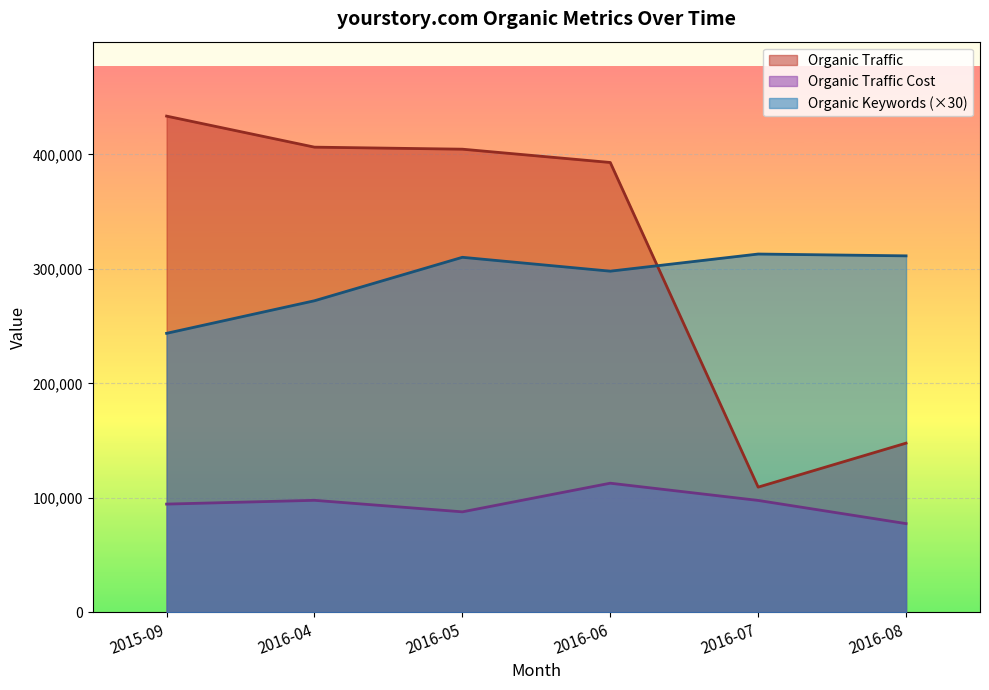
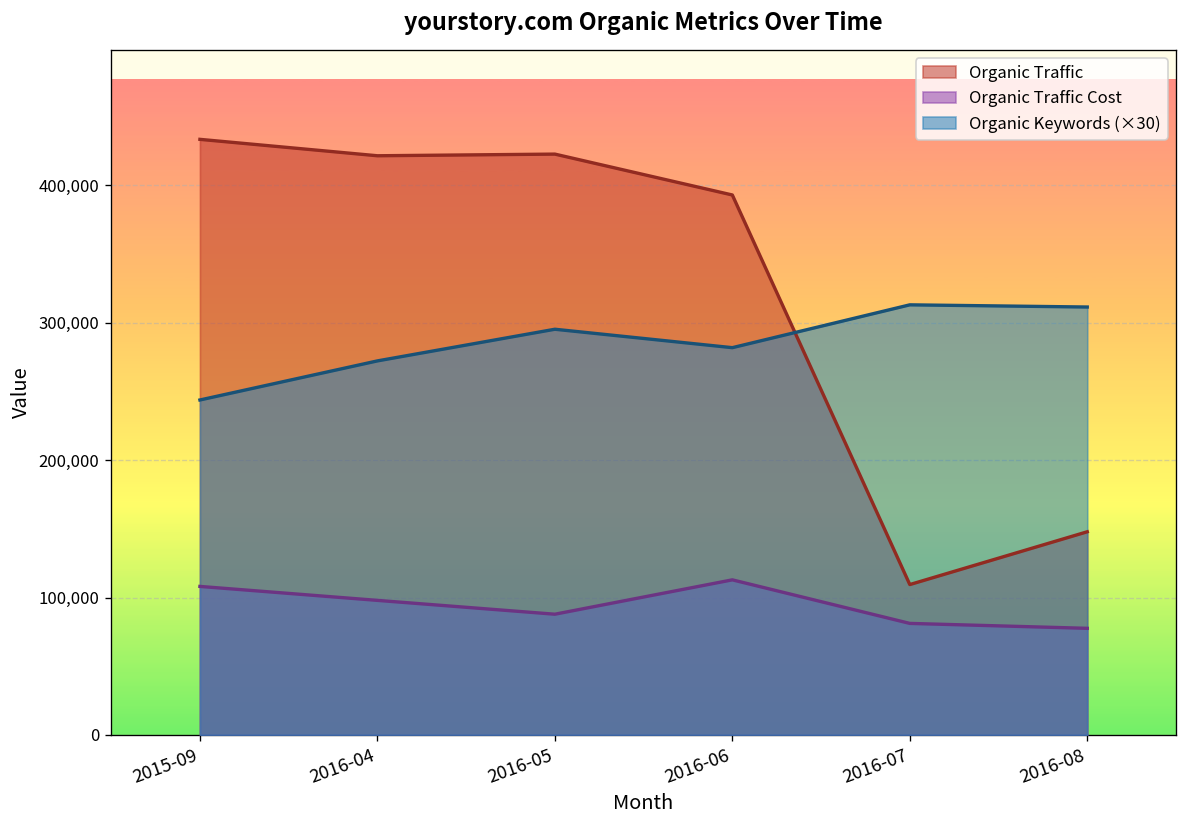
Organic Traffic Cost, 2015-09: 95,000 -> 108,000
Organic Traffic, 2016-04: 406,000 -> 422,000
Organic Traffic, 2016-05: 405,000 -> 423,000
Organic Keywords (×30), 2016-05: 310,000 -> 295,000
Organic Keywords (×30), 2016-06: 298,000 -> 282,000
Organic Traffic Cost, 2016-07: 98,000 -> 81,000
